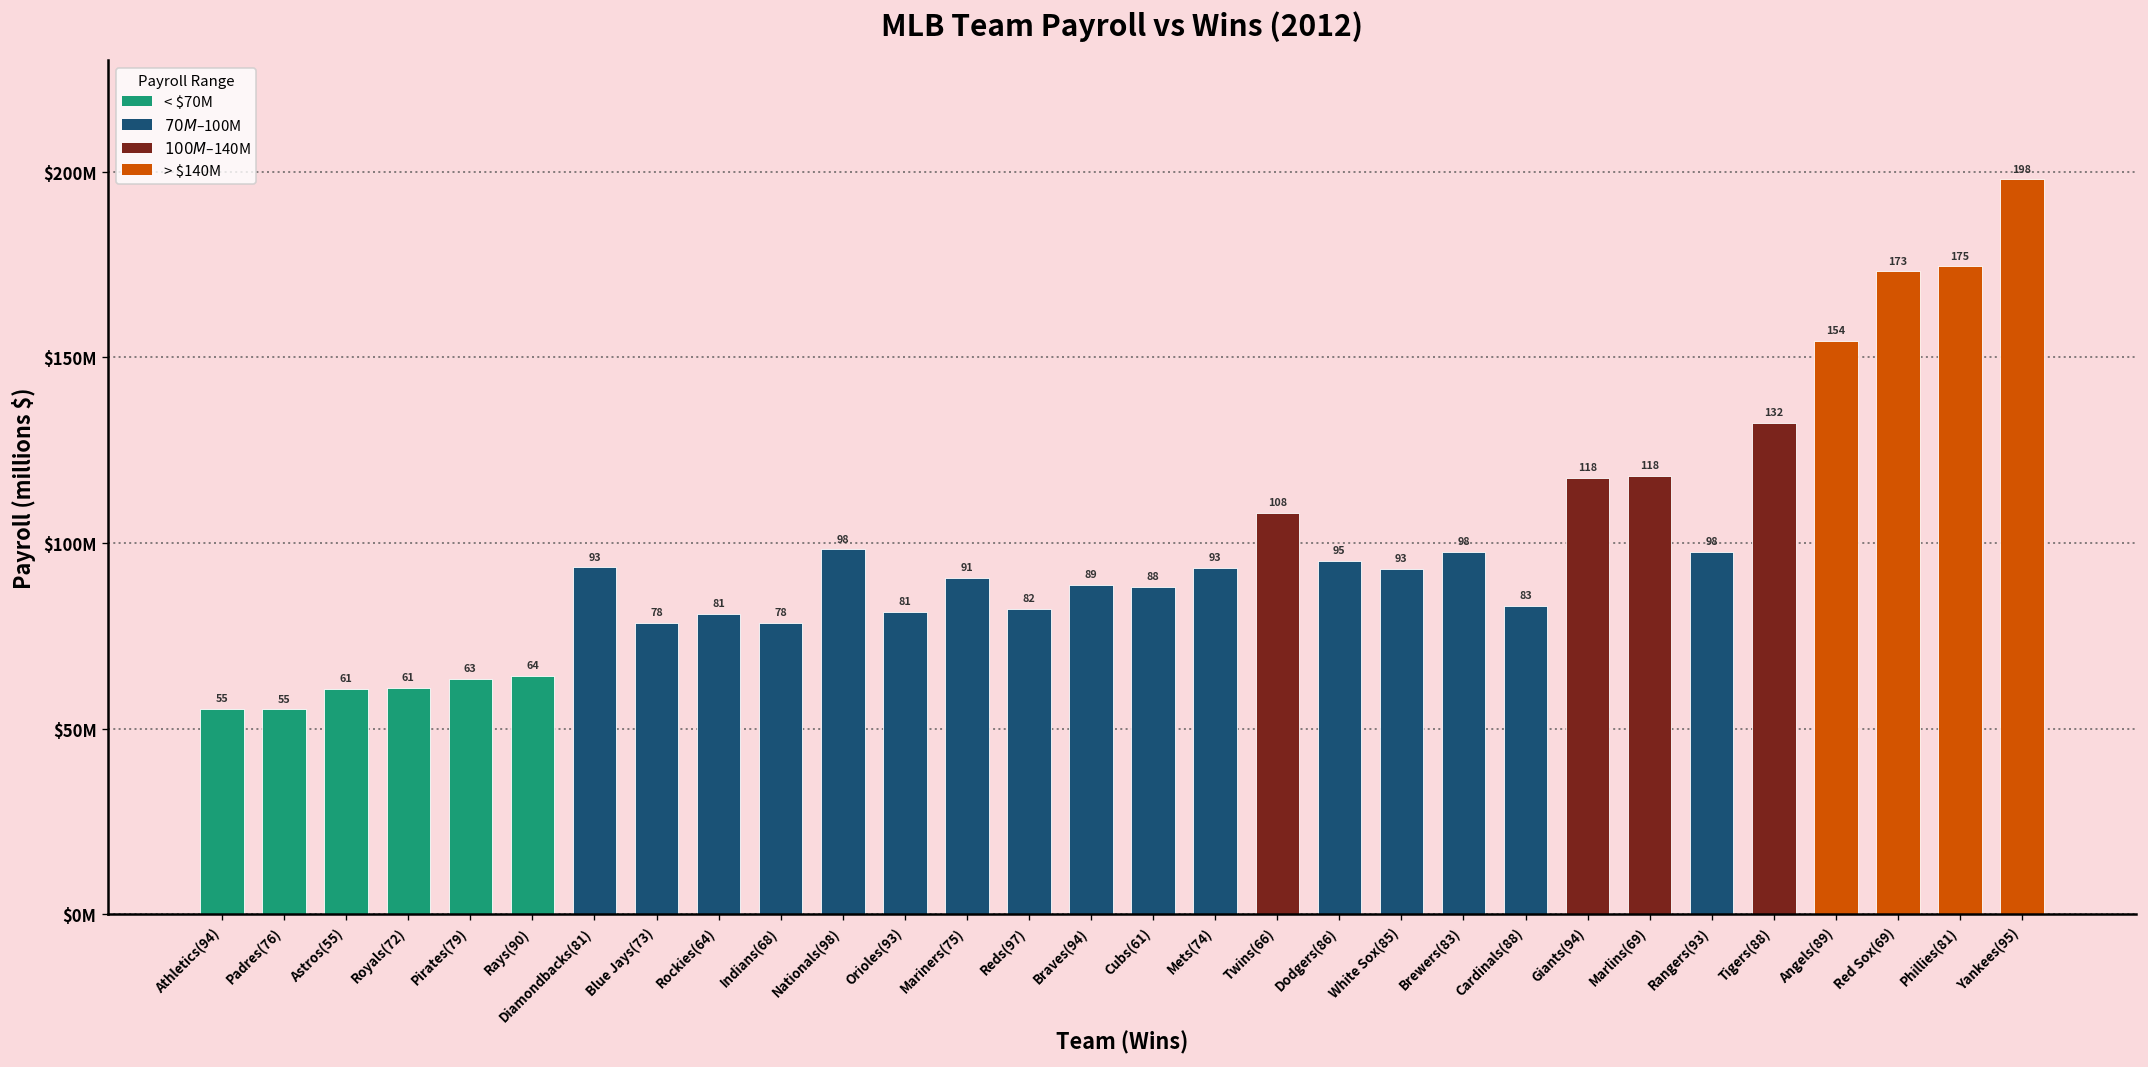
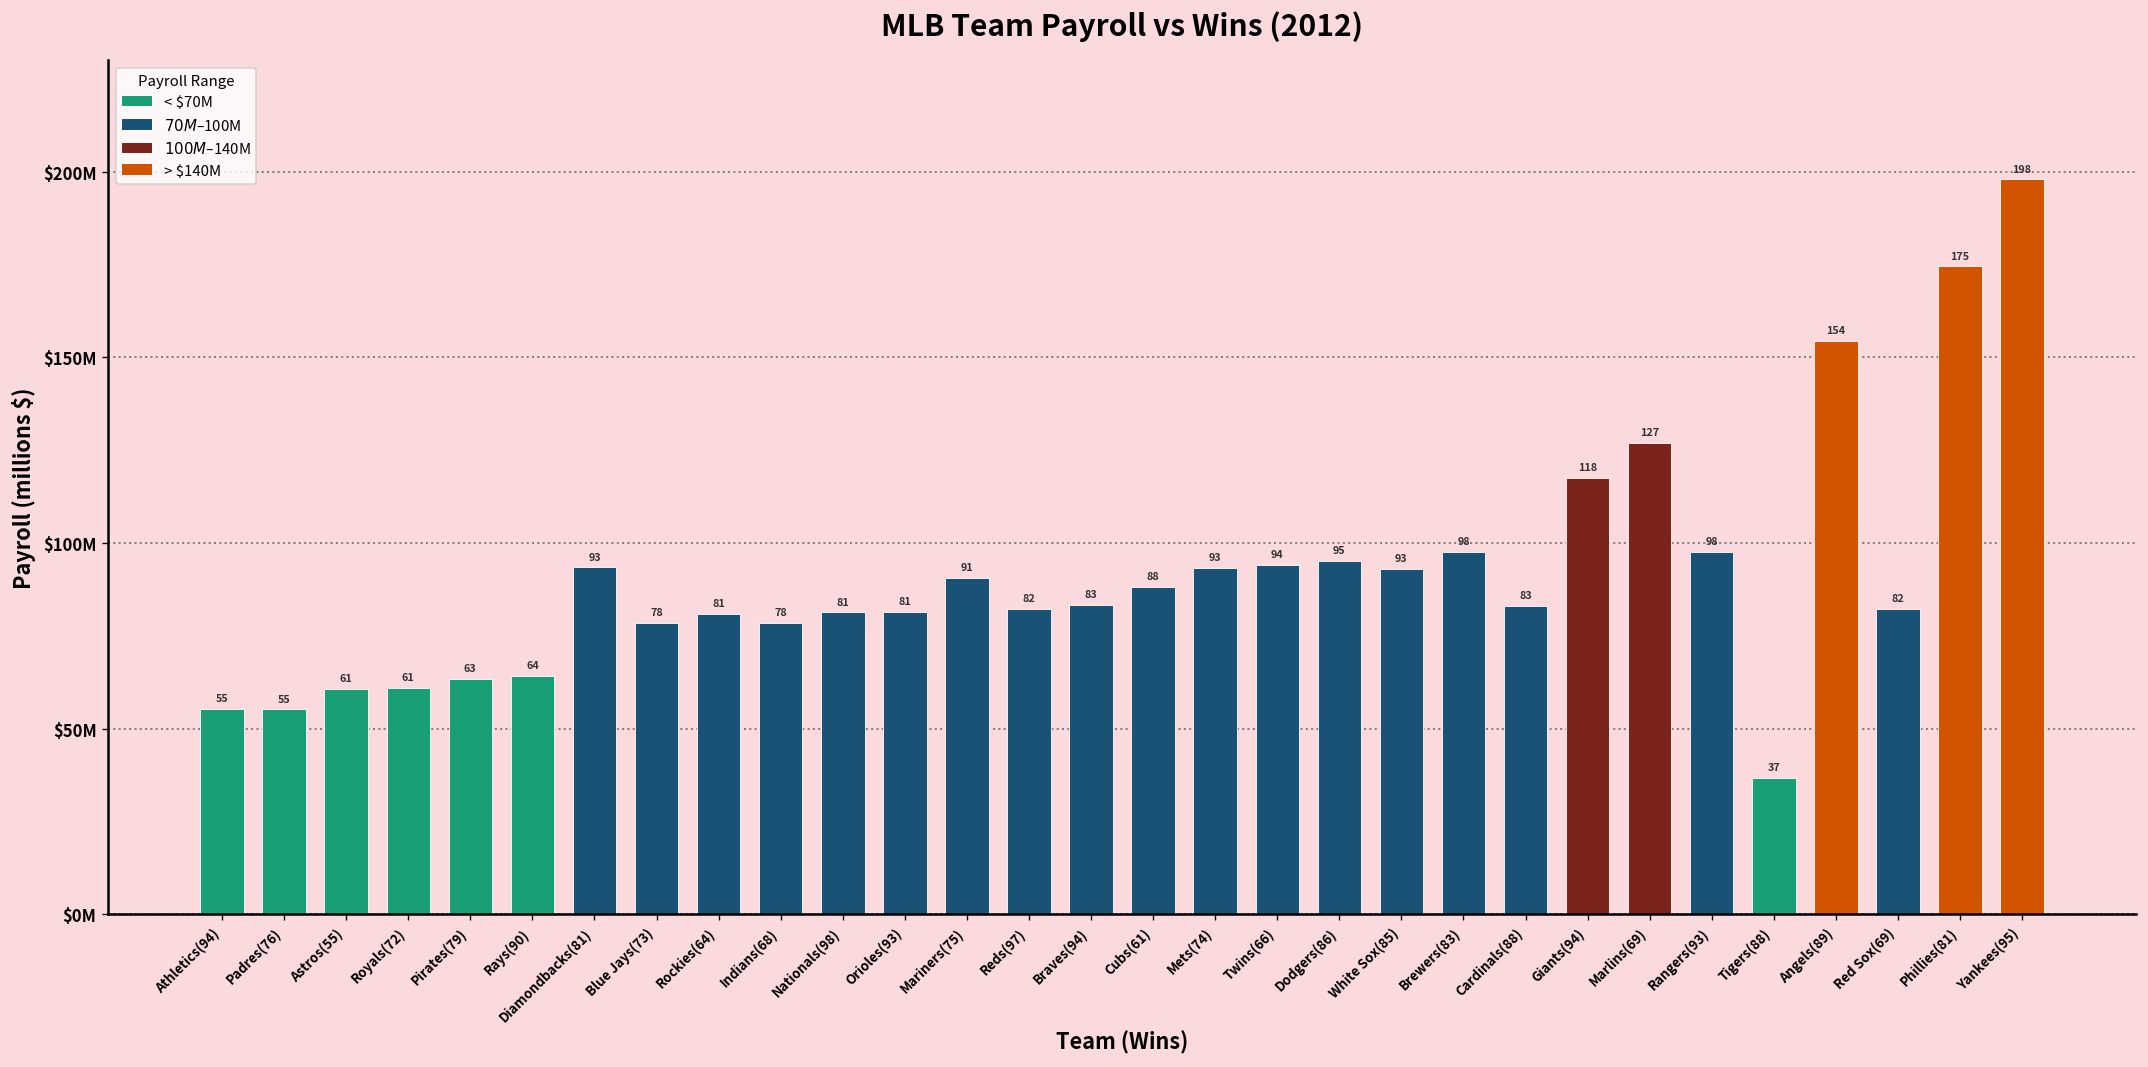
Nationals(98): 98 -> 81
Braves(94): 89 -> 83
Twins(66): 108 -> 94
Marlins(69): 118 -> 127
Tigers(88): 132 -> 37
Red Sox(69): 173 -> 82
